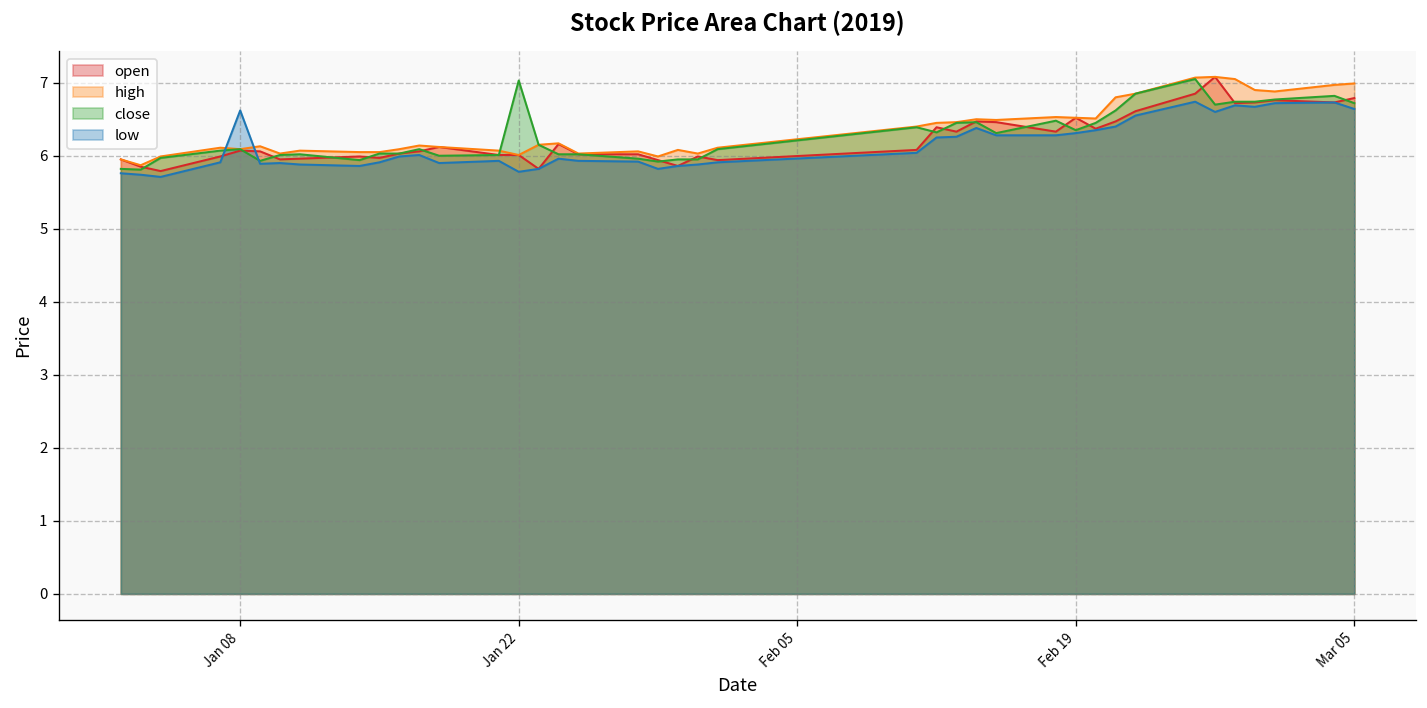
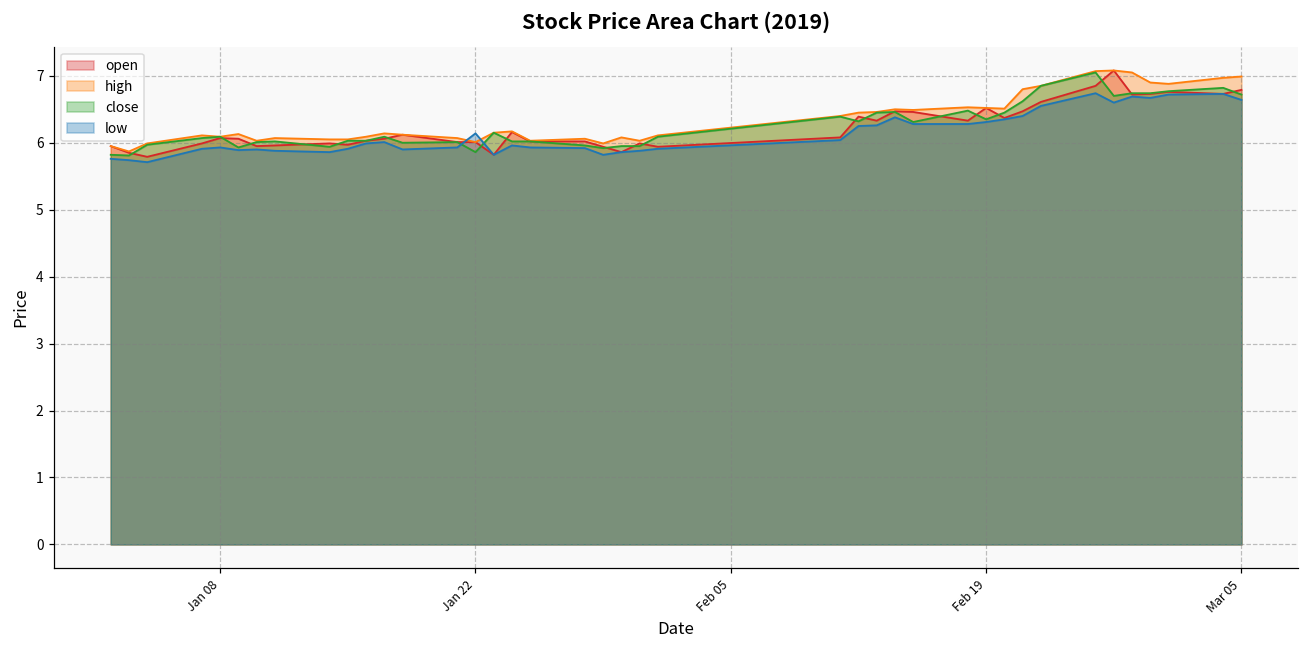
low, Jan 08: 6.6 -> 5.9
close, Jan 22: 7.0 -> 5.9
low, Jan 22: 5.8 -> 6.1
